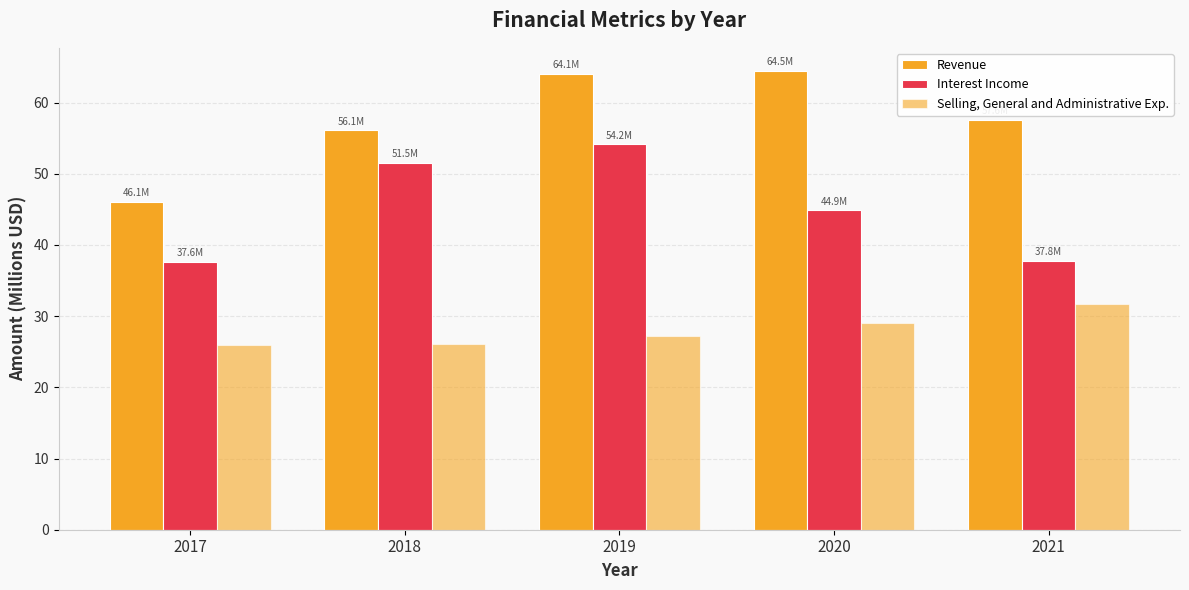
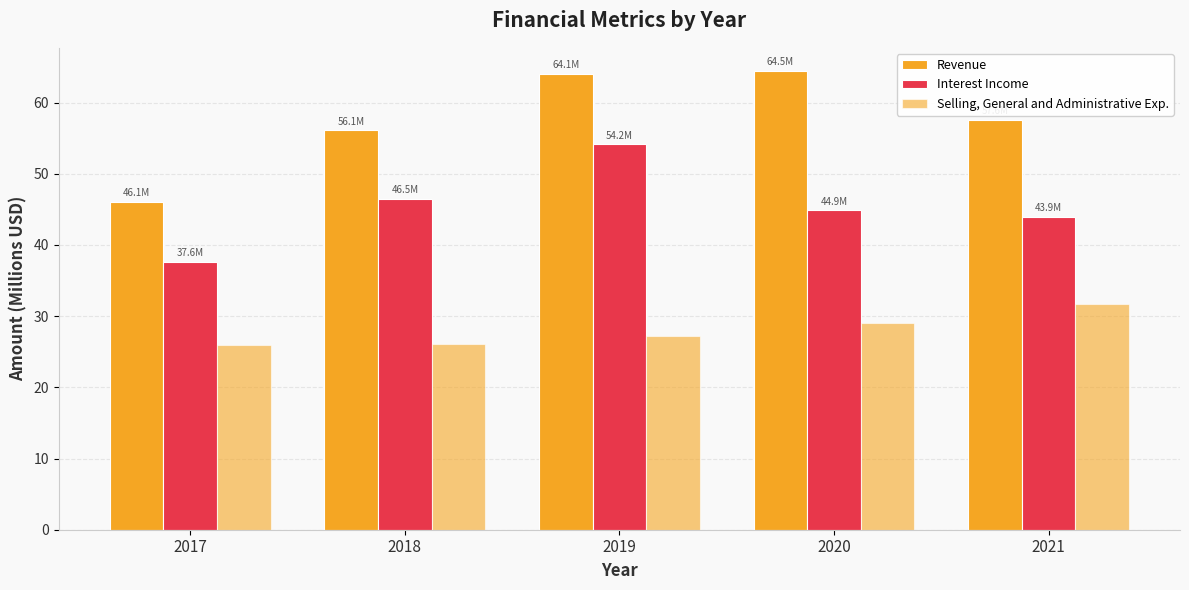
Interest Income, 2018: 51.5M -> 46.5M
Interest Income, 2021: 37.8M -> 43.9M
